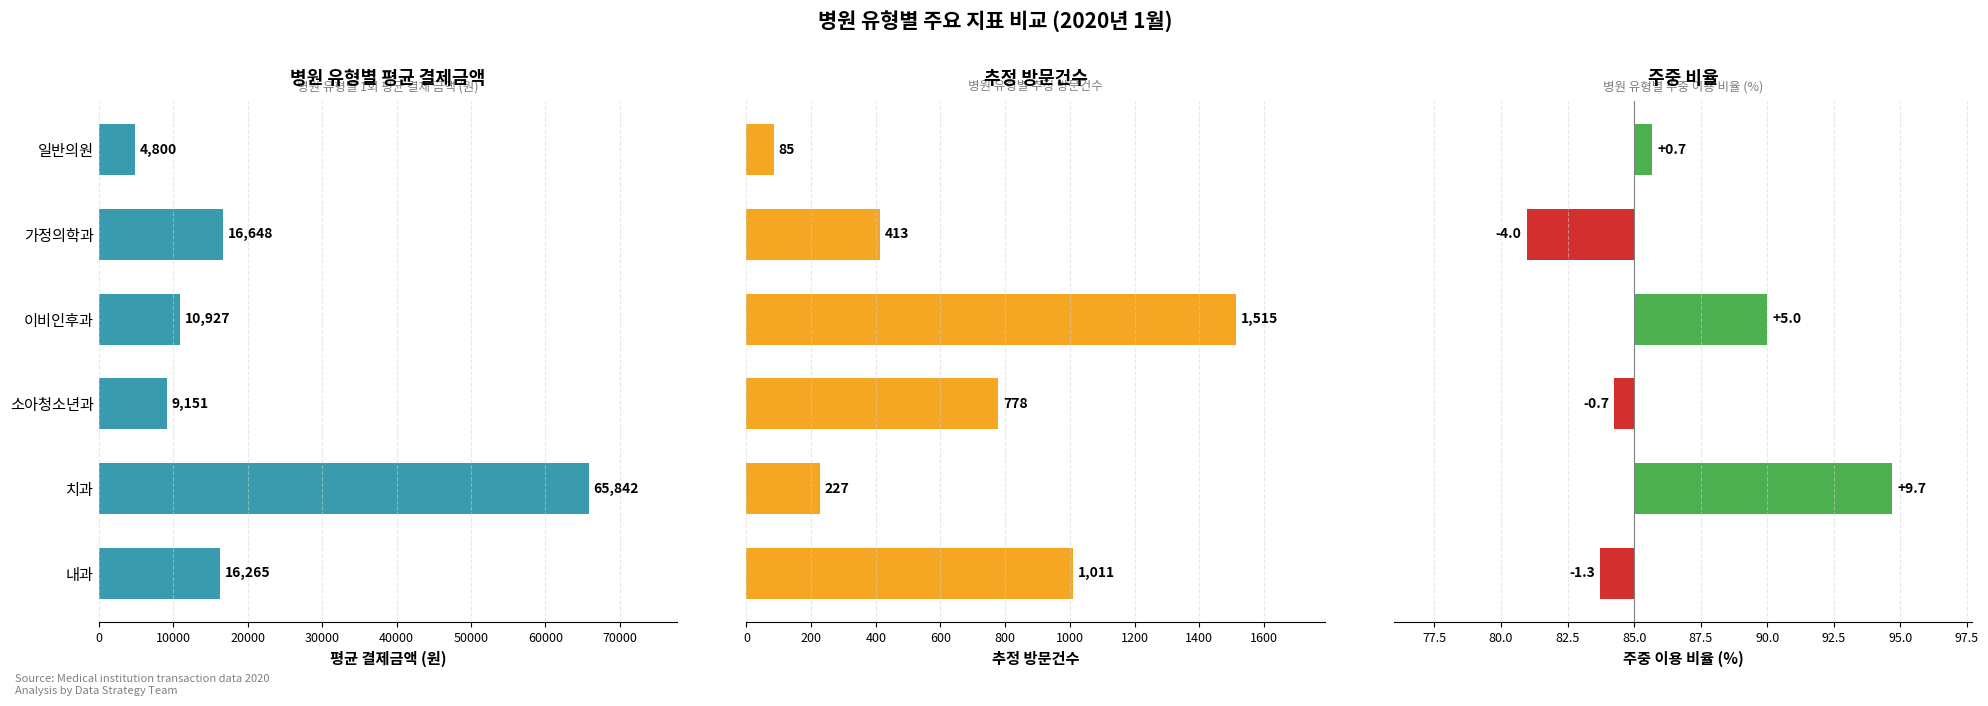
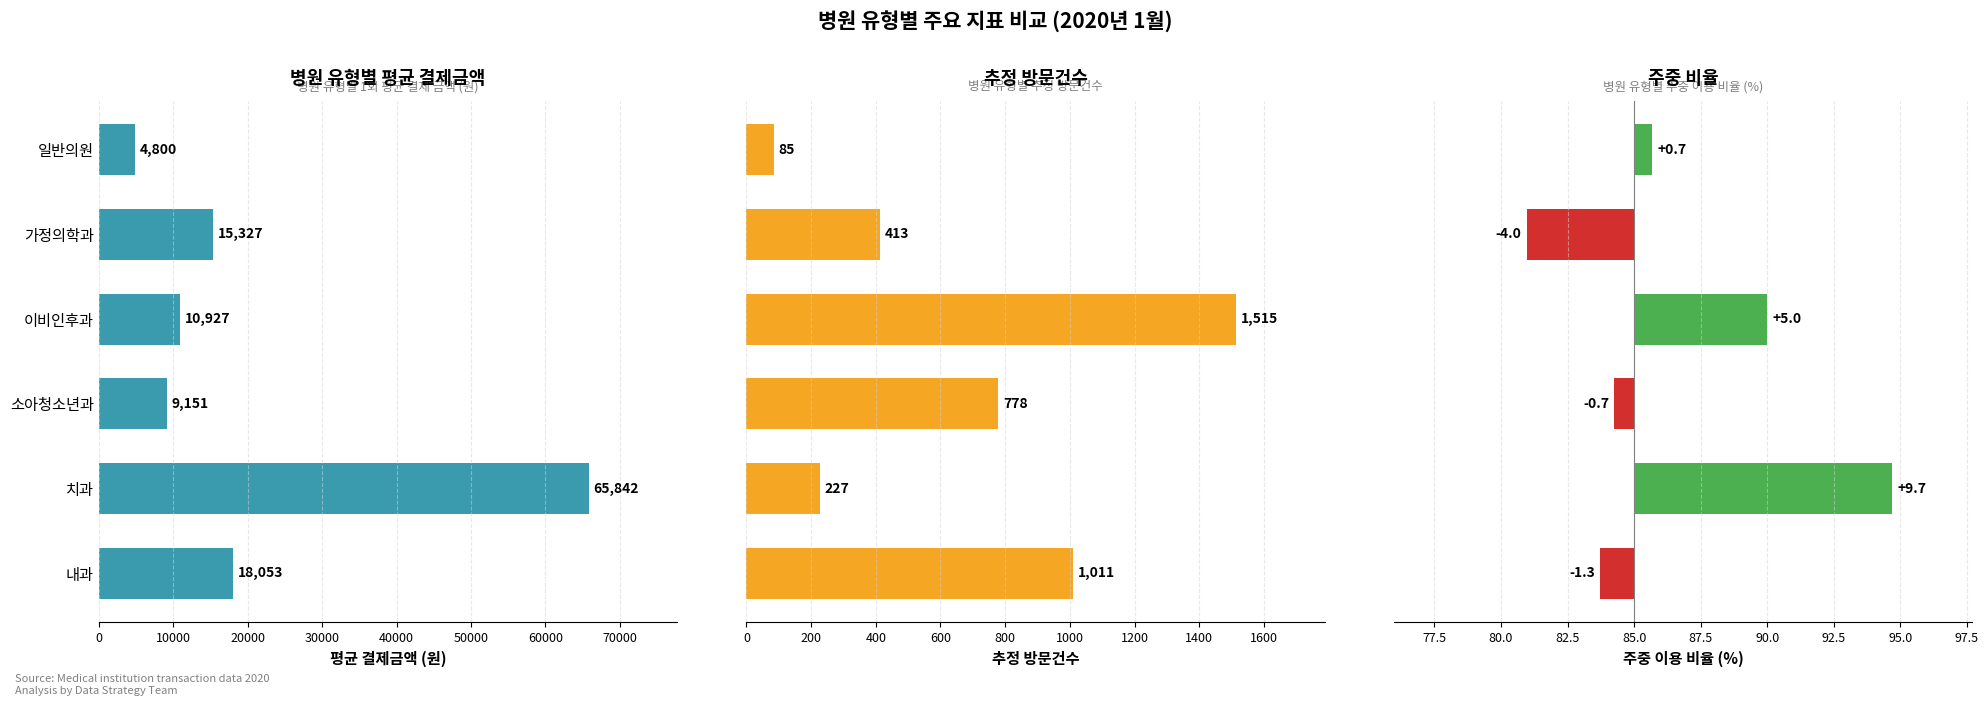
병원 유형별 평균 결제금액, 가정의학과: 16,648 -> 15,327
병원 유형별 평균 결제금액, 내과: 16,265 -> 18,053
